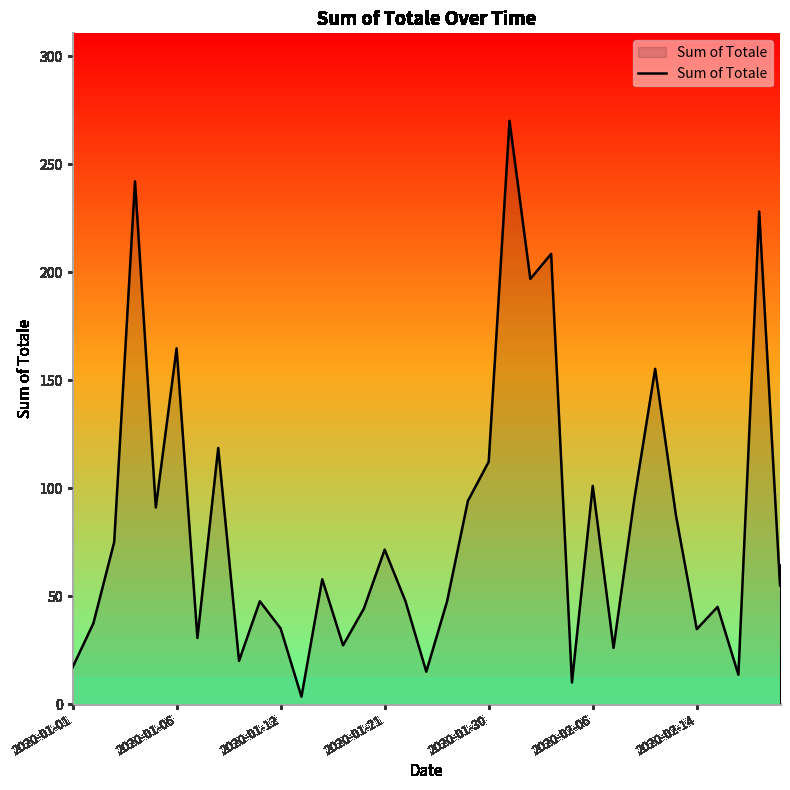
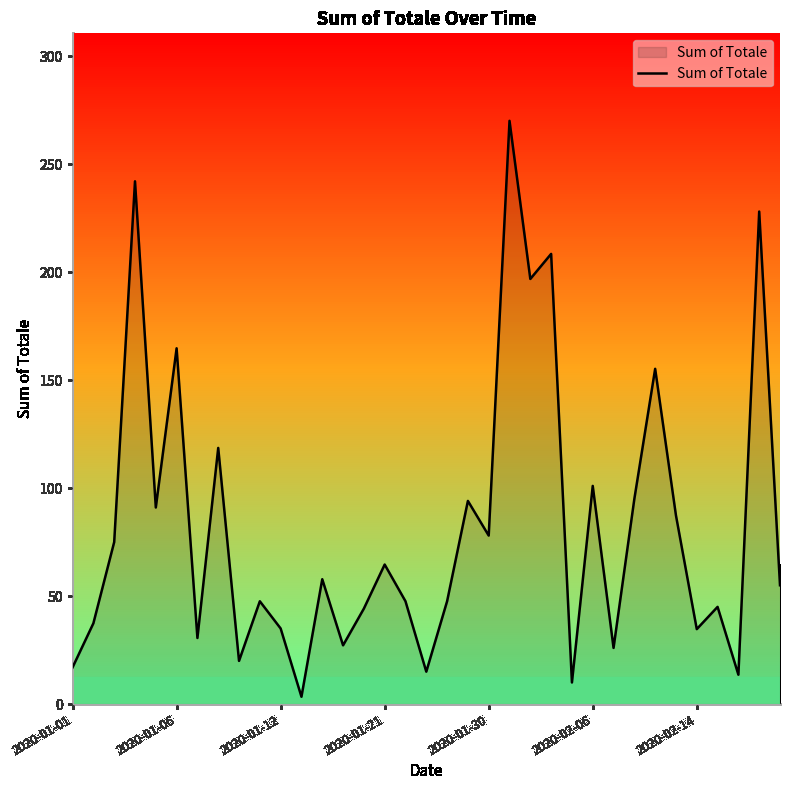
2020-01-21: 72 -> 65
2020-01-30: 112 -> 78
